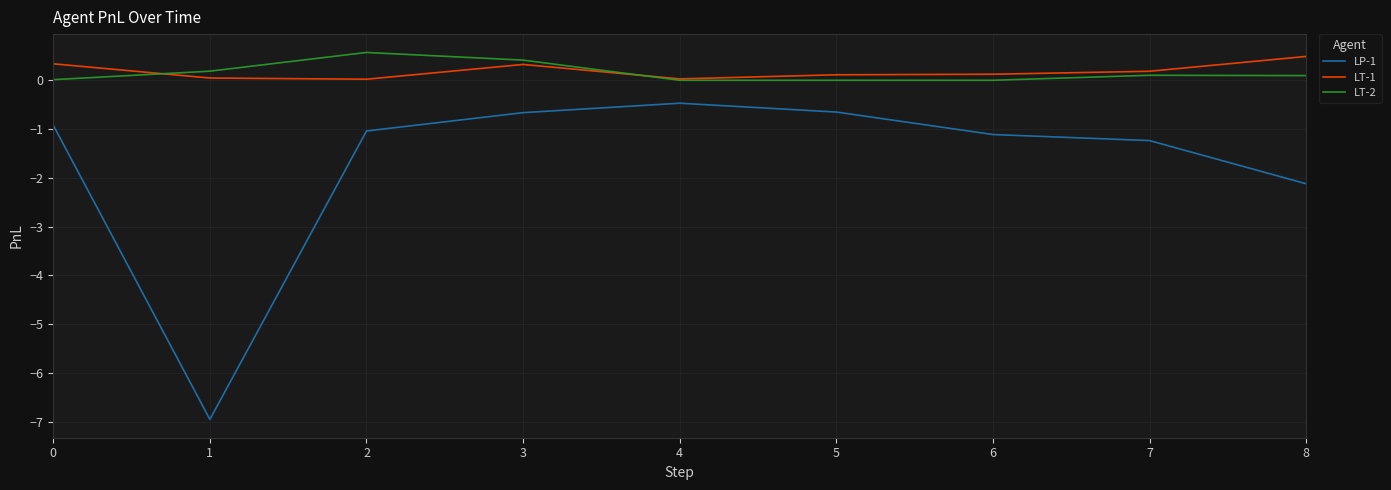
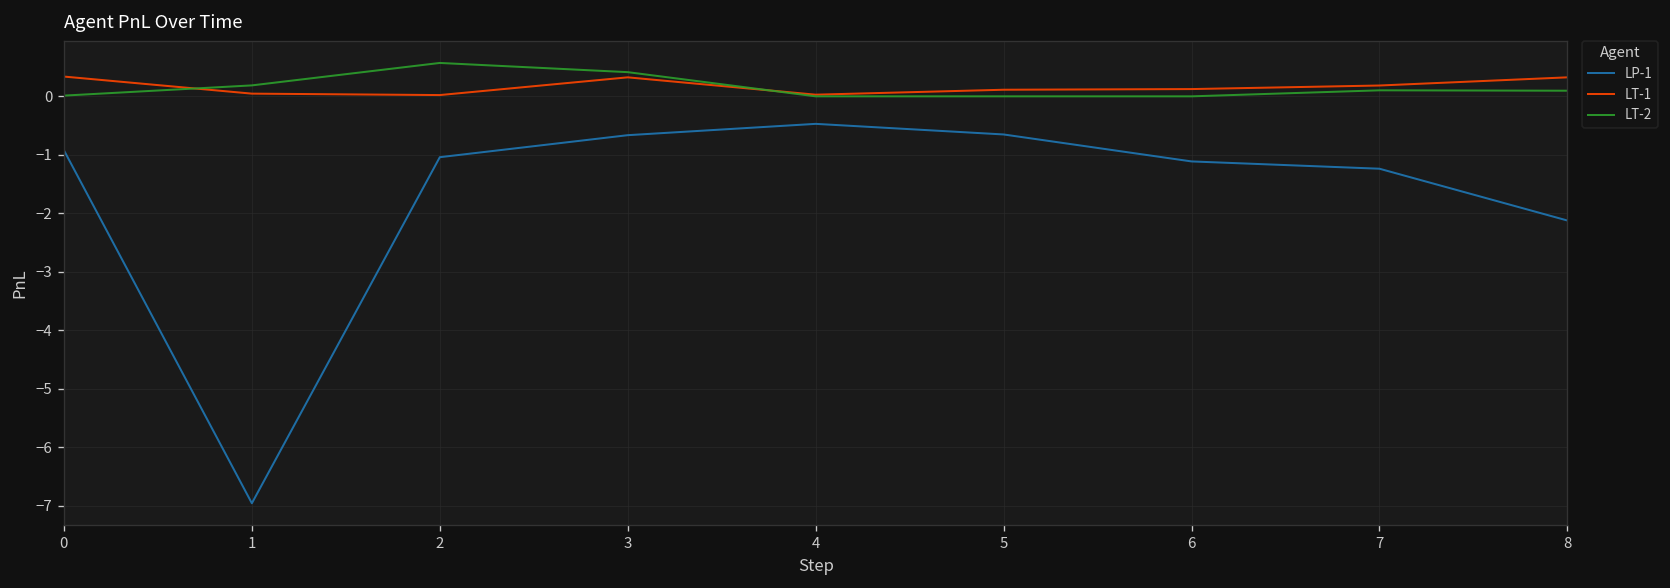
LT-1, 8: 0.5 -> 0.3
